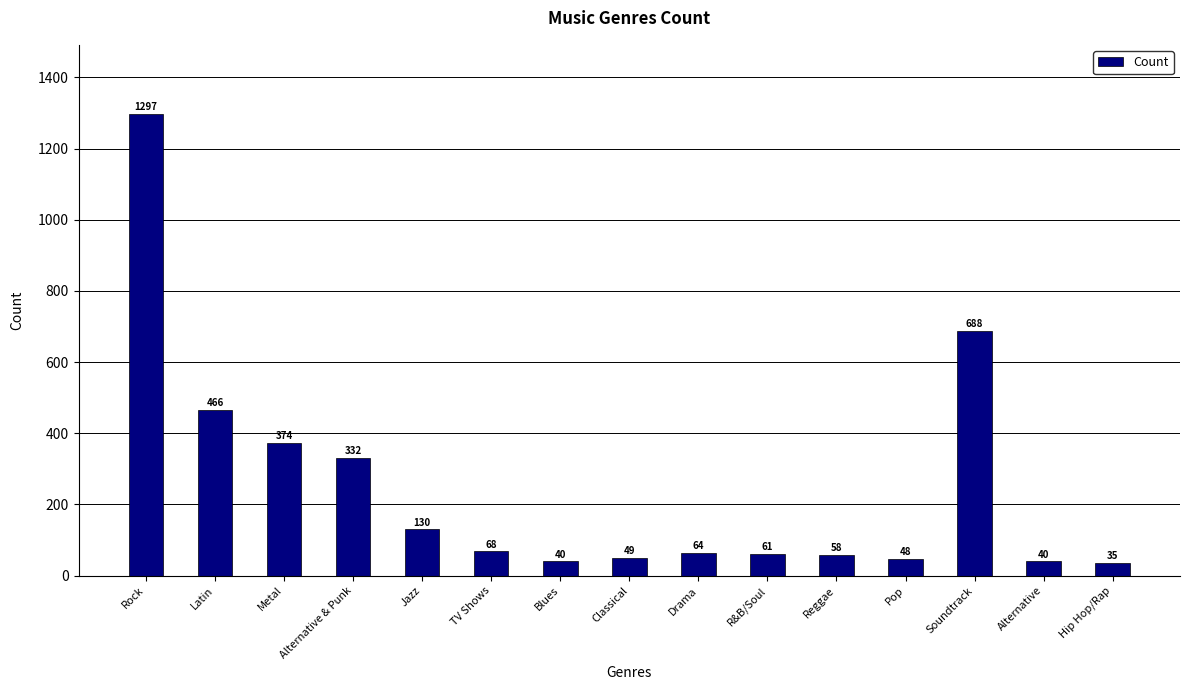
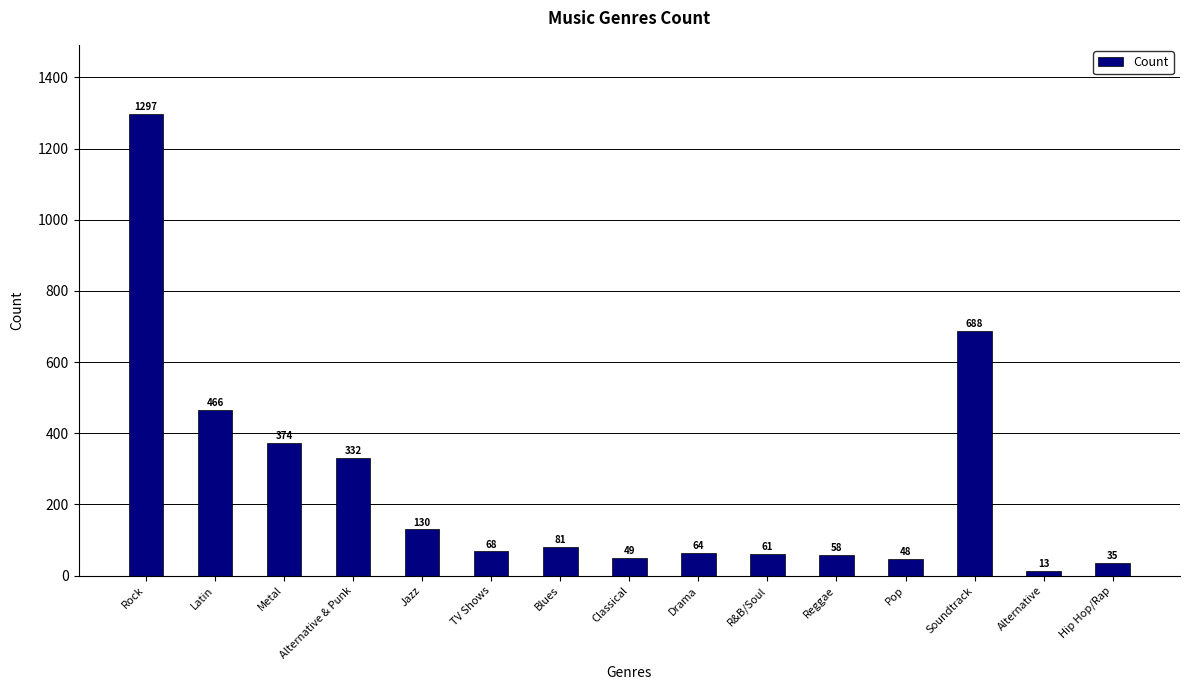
Blues: 40 -> 81
Alternative: 40 -> 13
